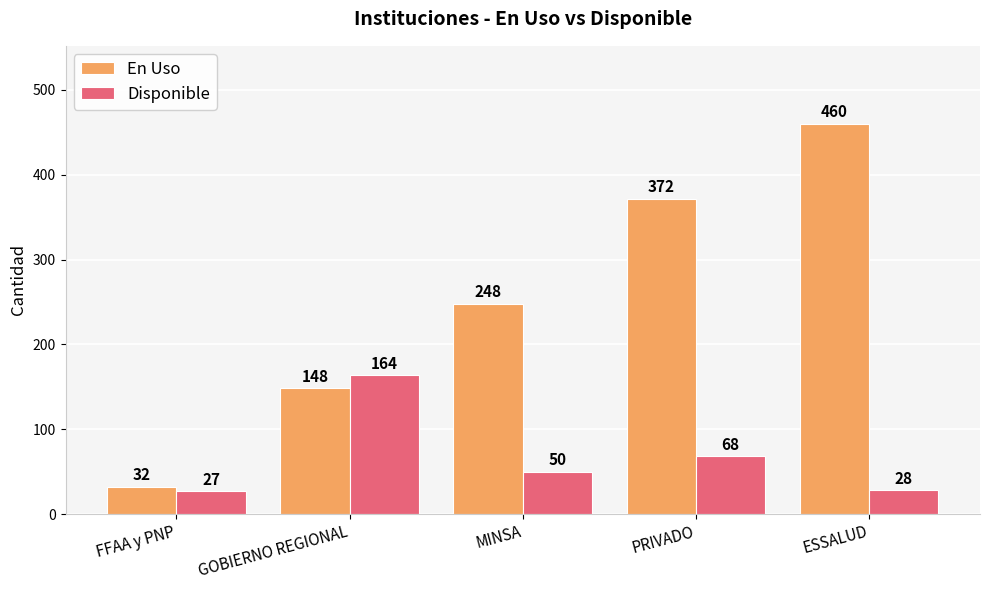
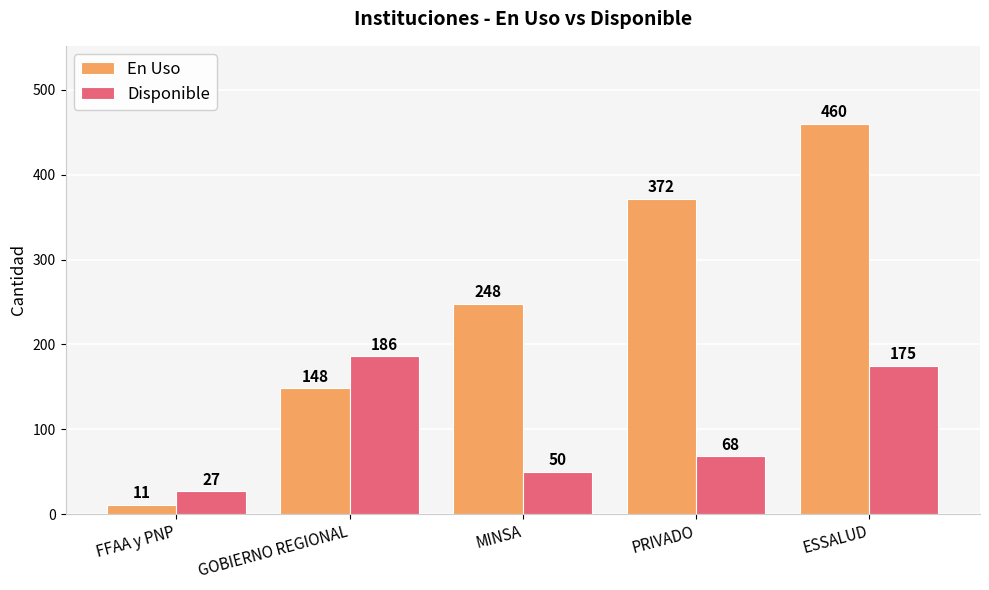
En Uso, FFAA y PNP: 32 -> 11
Disponible, GOBIERNO REGIONAL: 164 -> 186
Disponible, ESSALUD: 28 -> 175
